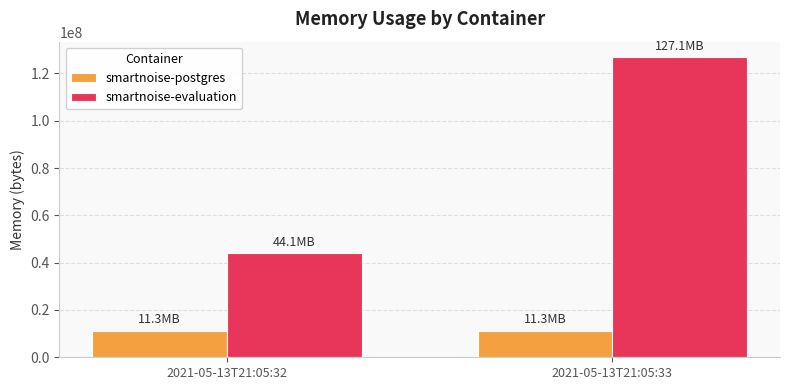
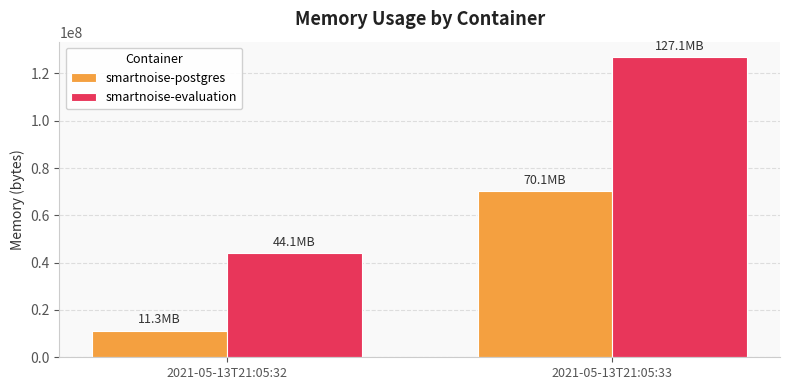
smartnoise-postgres, 2021-05-13T21:05:33: 11.3 -> 70.1
